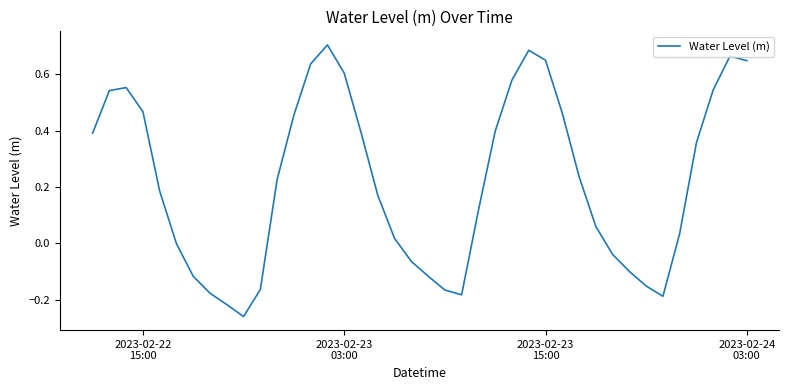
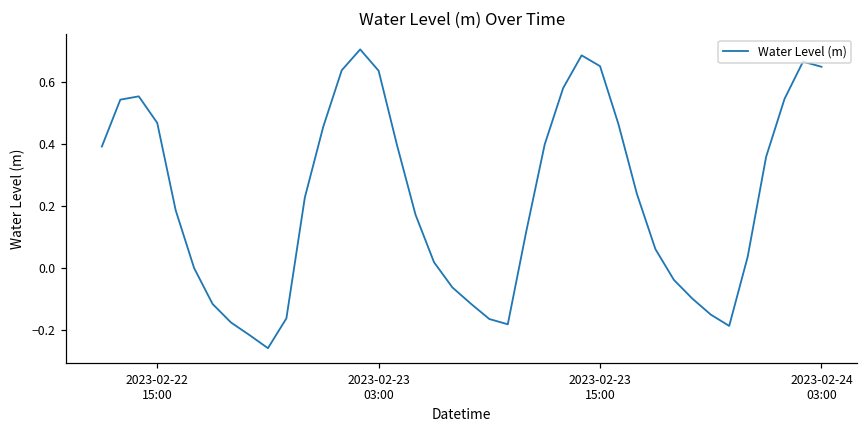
2023-02-23 03:00: 0.60 -> 0.64
